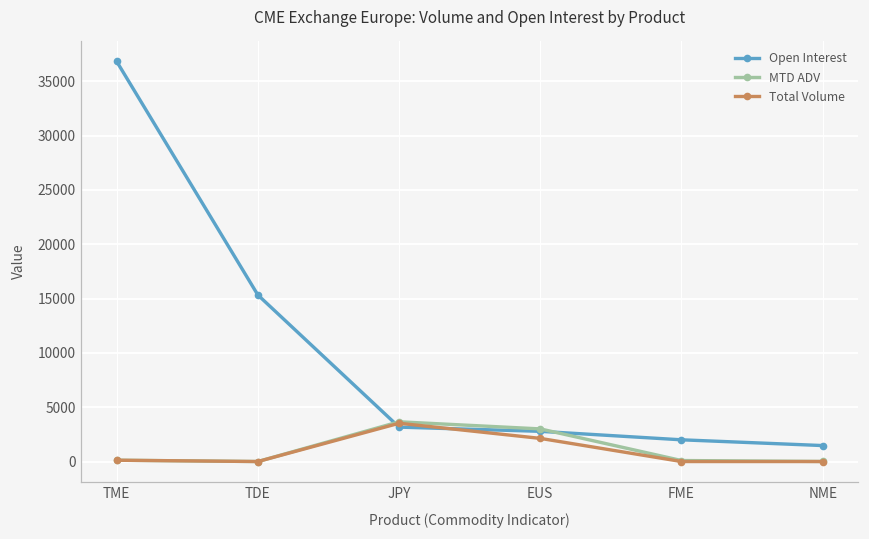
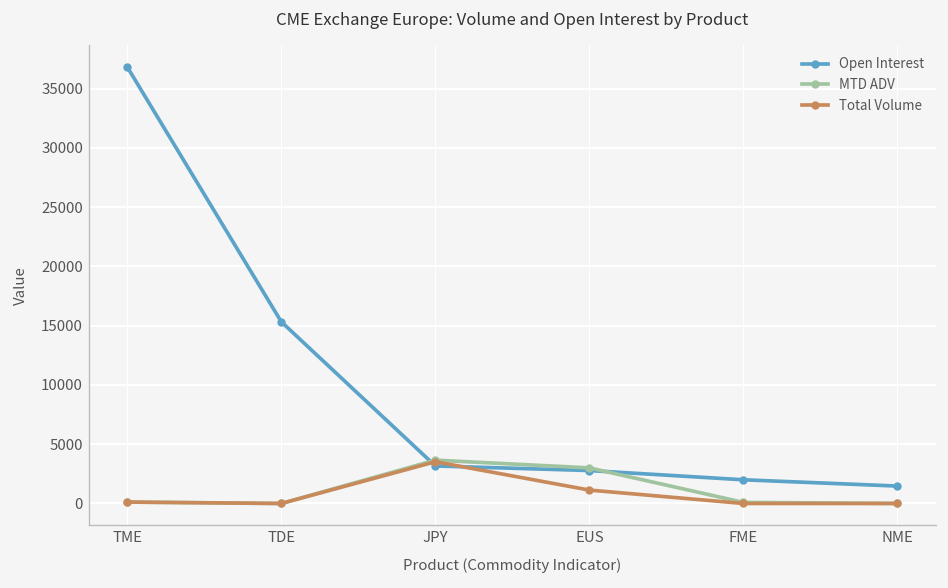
Total Volume, EUS: 2000 -> 1000
